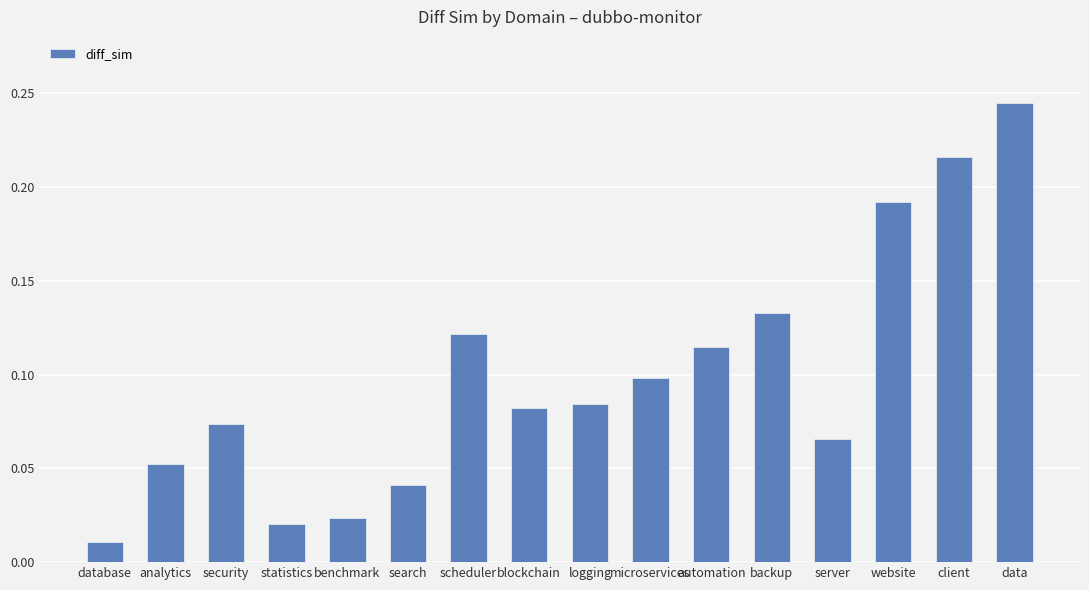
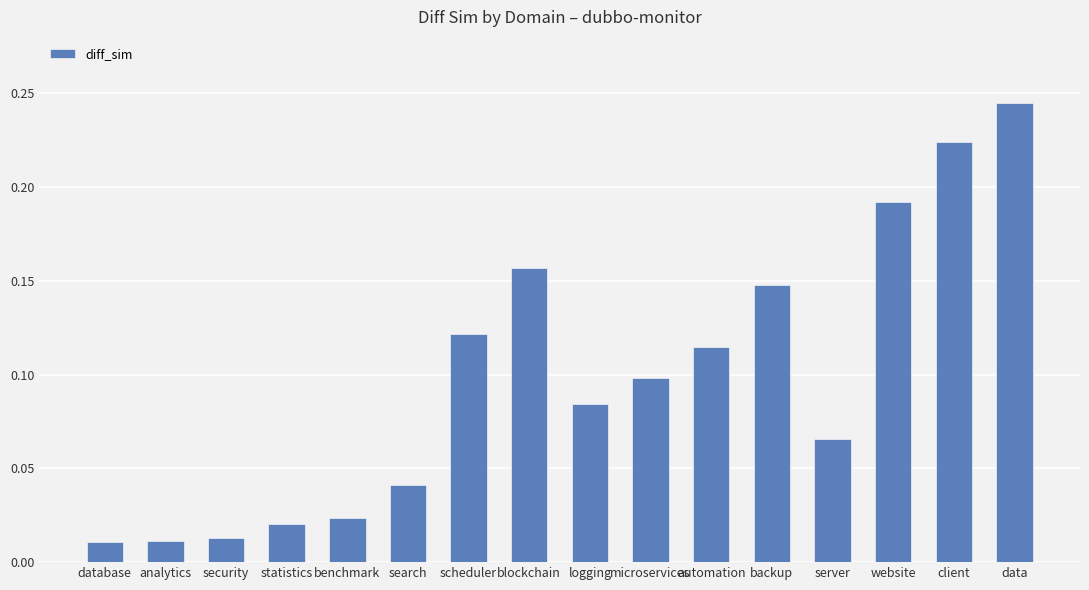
analytics: 0.052 -> 0.011
security: 0.074 -> 0.013
blockchain: 0.082 -> 0.157
backup: 0.133 -> 0.148
client: 0.216 -> 0.224
